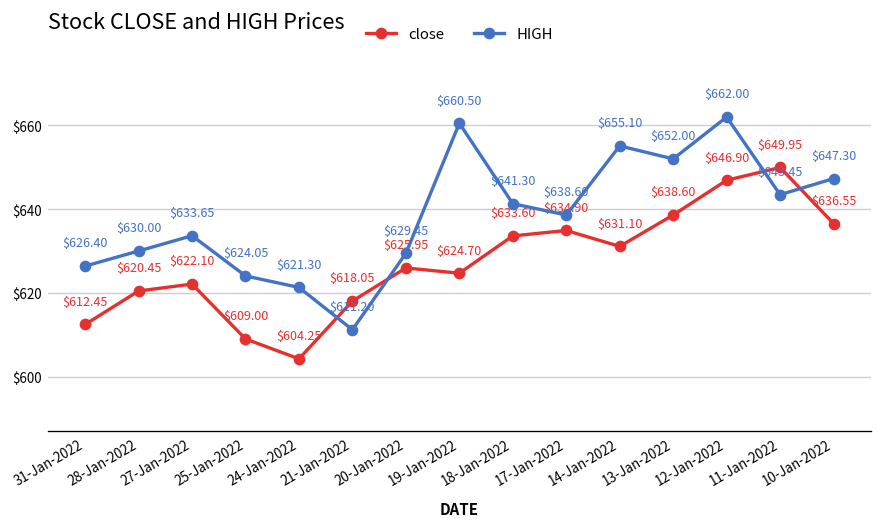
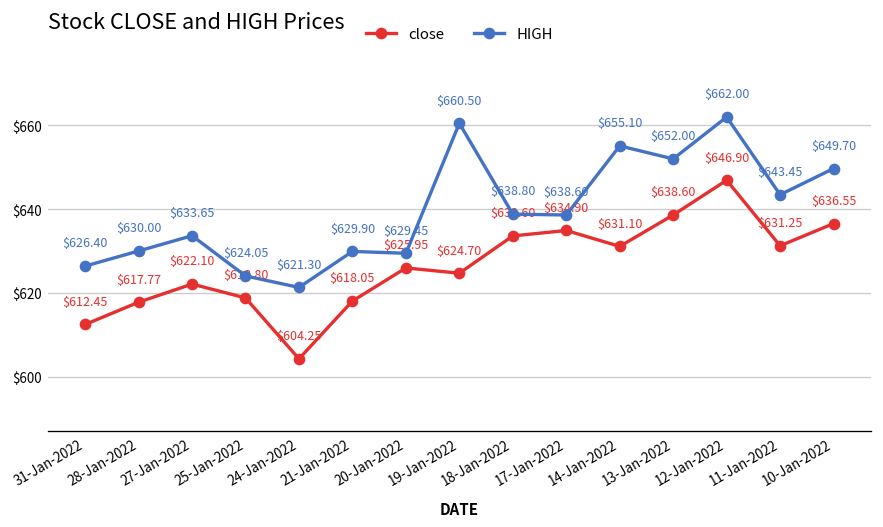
close, 28-Jan-2022: $620.45 -> $617.77
close, 25-Jan-2022: $609.00 -> $618.80
HIGH, 21-Jan-2022: $611.20 -> $629.90
HIGH, 18-Jan-2022: $641.30 -> $638.80
close, 11-Jan-2022: $649.95 -> $631.25
HIGH, 10-Jan-2022: $647.30 -> $649.70
